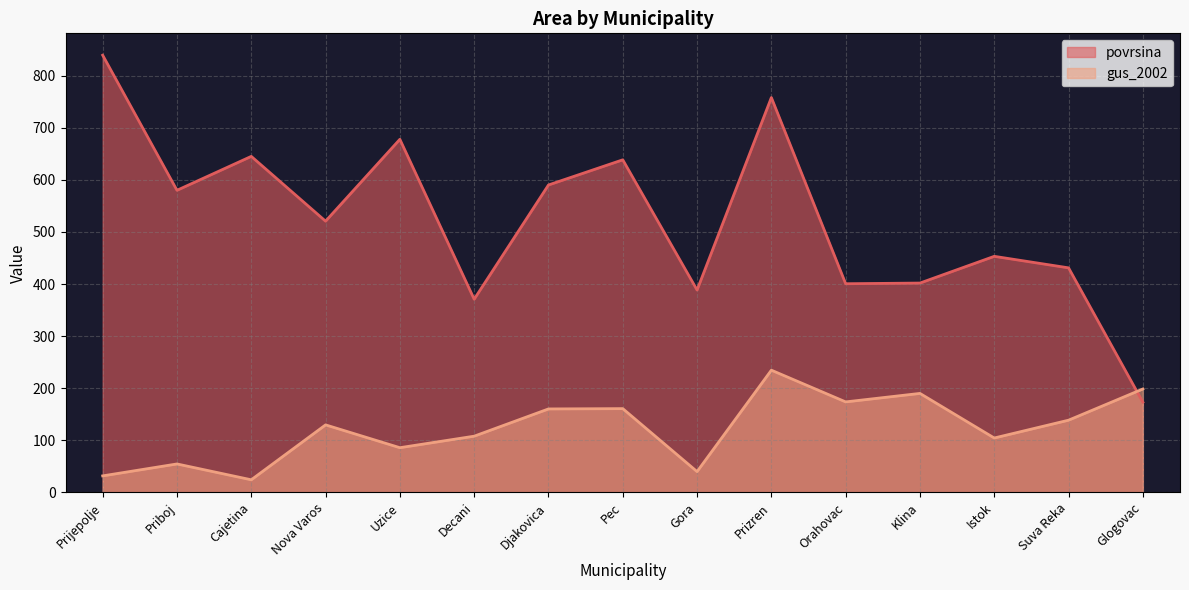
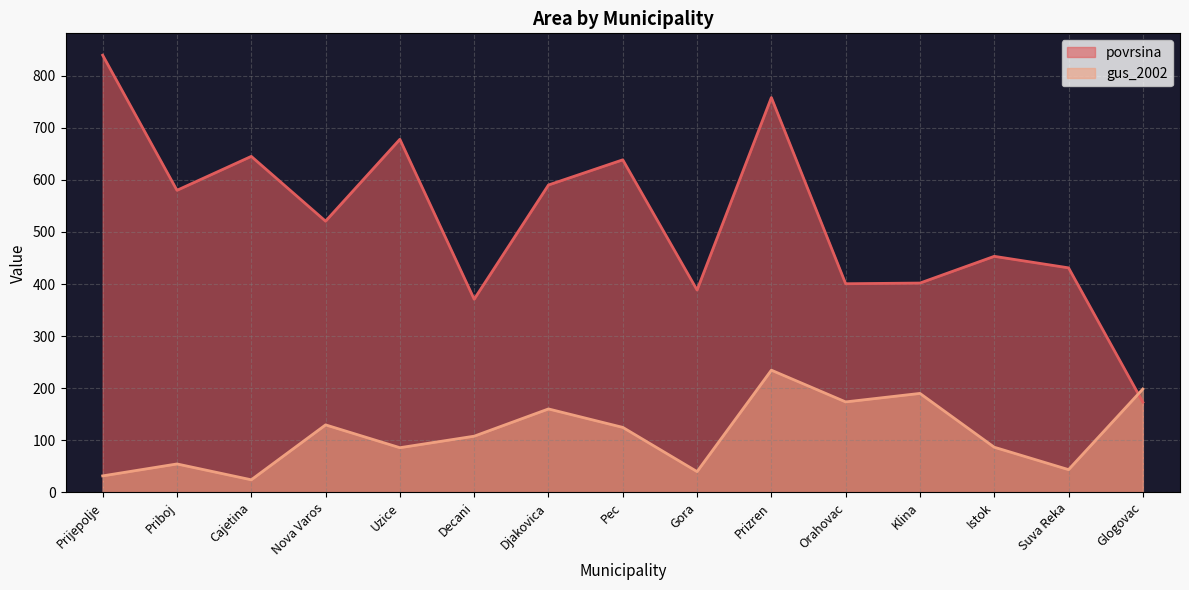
gus_2002, Pec: 160 -> 120
gus_2002, Istok: 100 -> 90
gus_2002, Suva Reka: 140 -> 40
